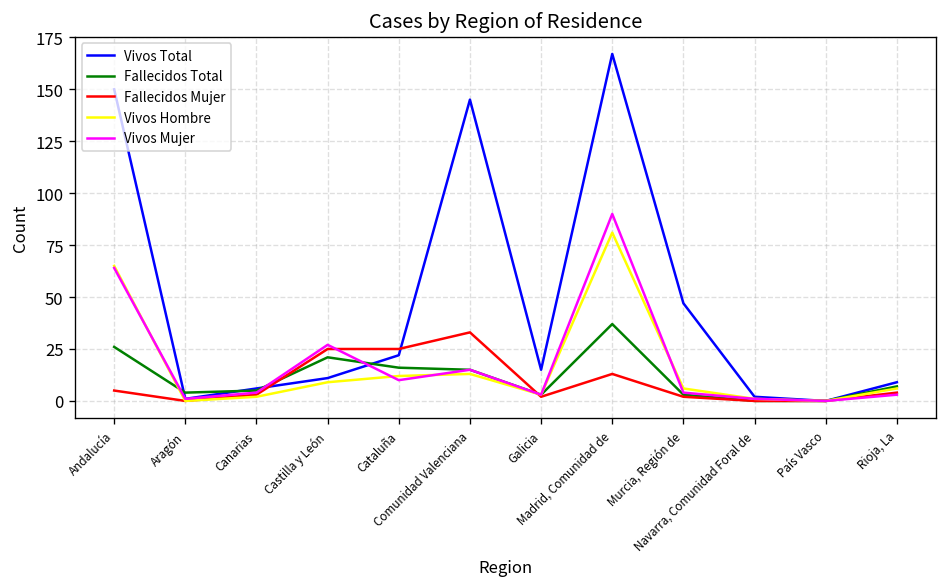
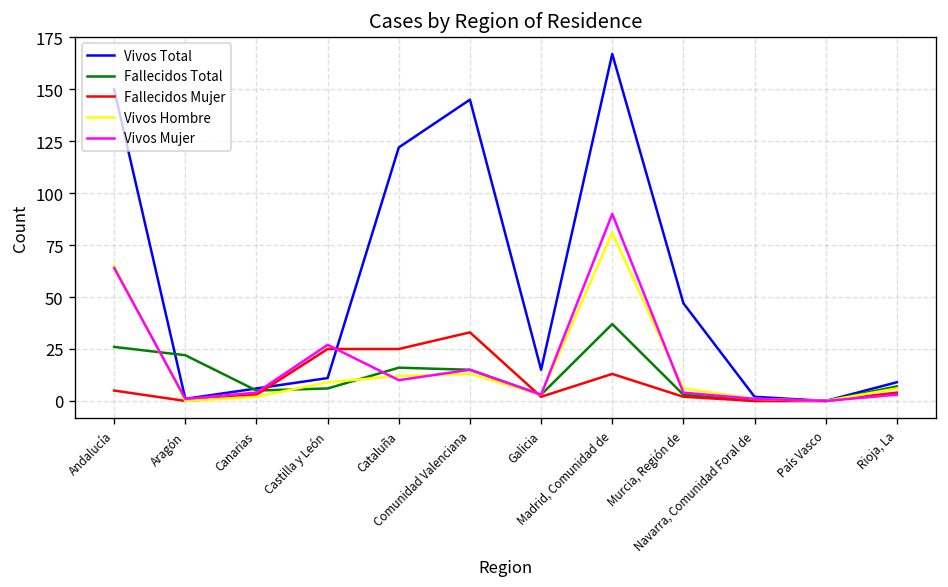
Fallecidos Total, Aragón: 4 -> 22
Fallecidos Total, Castilla y León: 21 -> 6
Vivos Total, Cataluña: 22 -> 122
